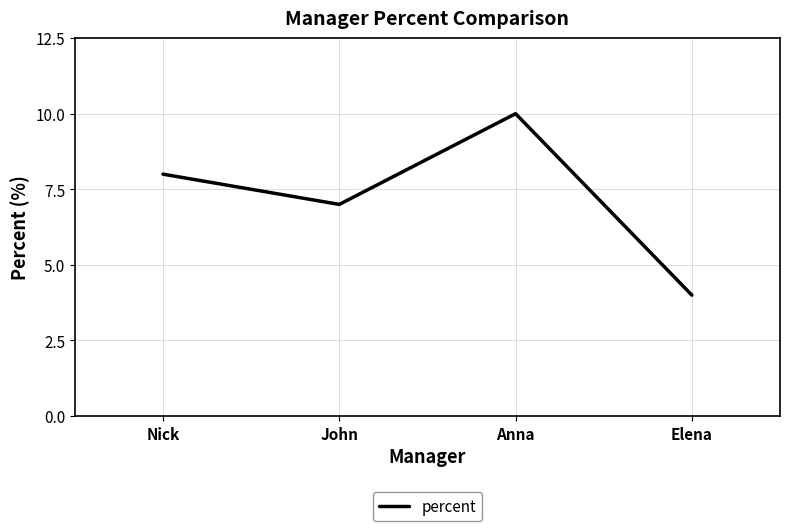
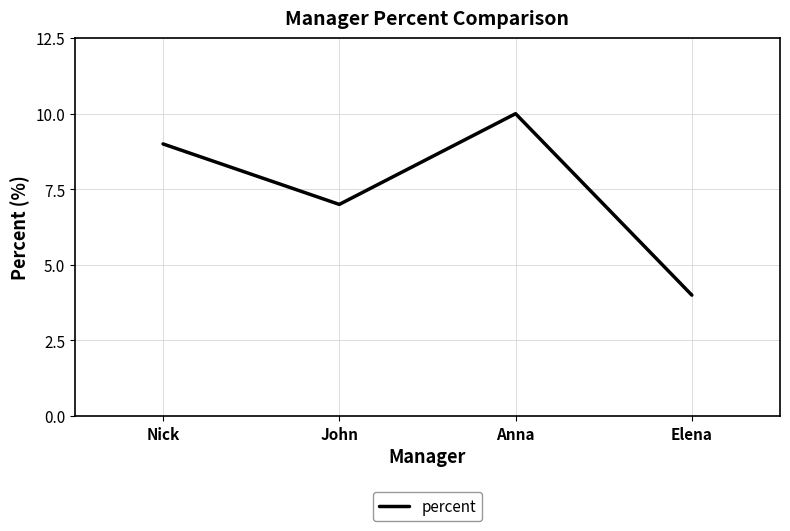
Nick: 8 -> 9
